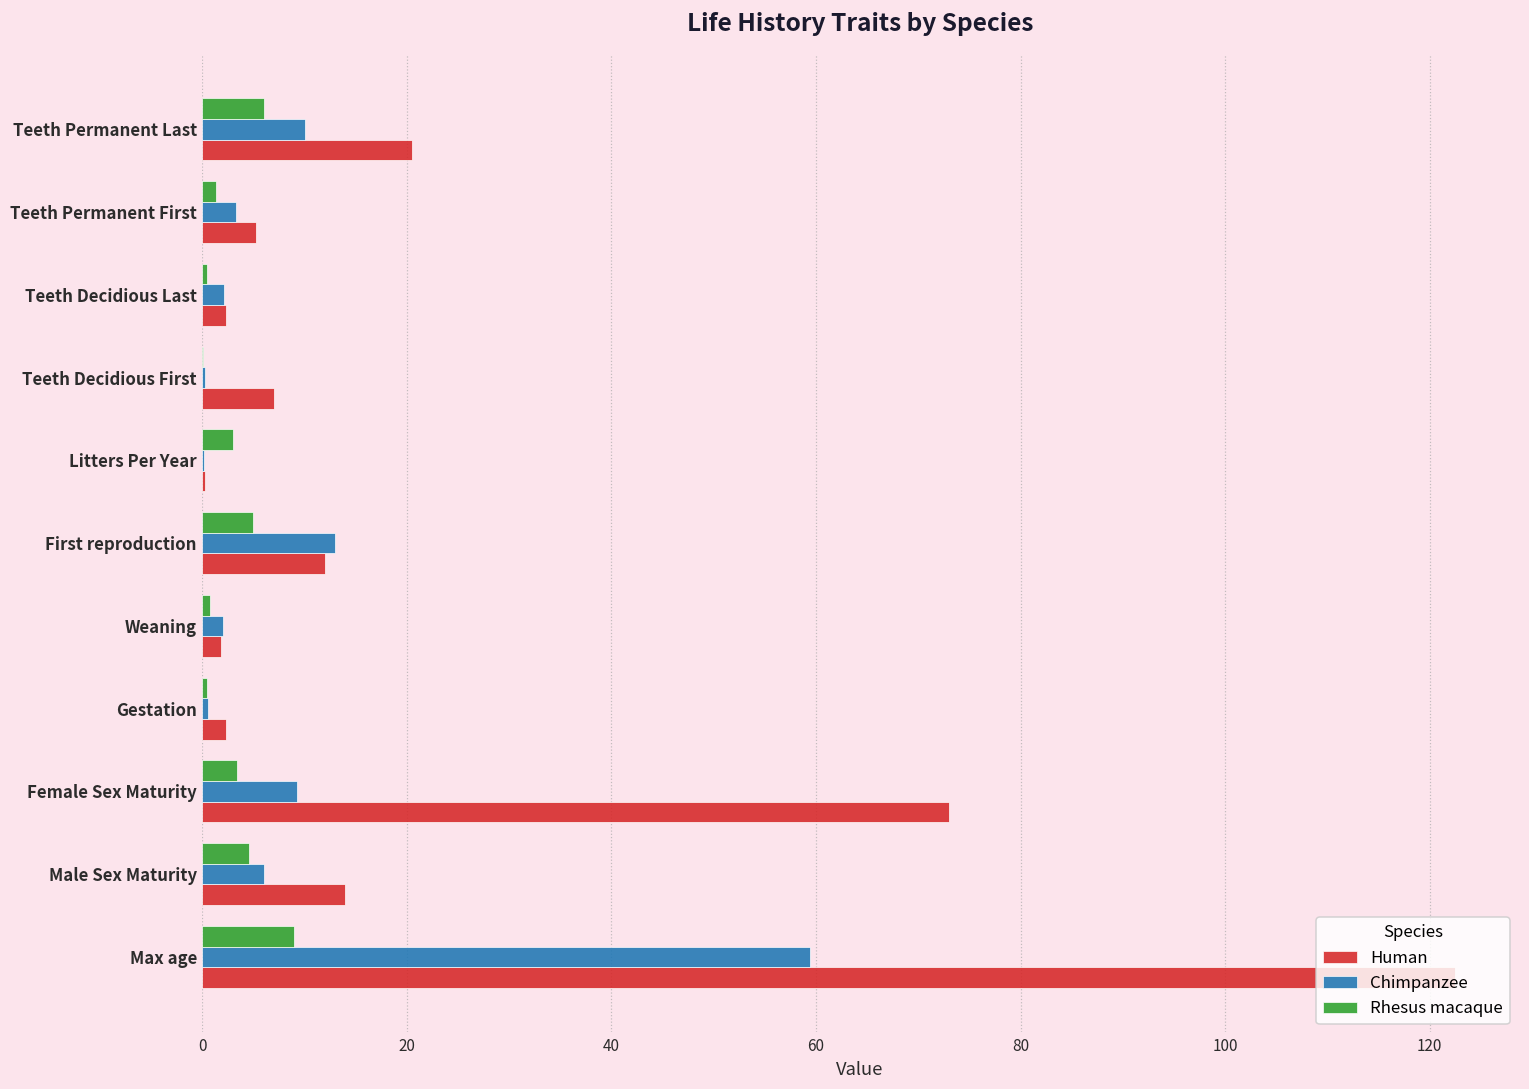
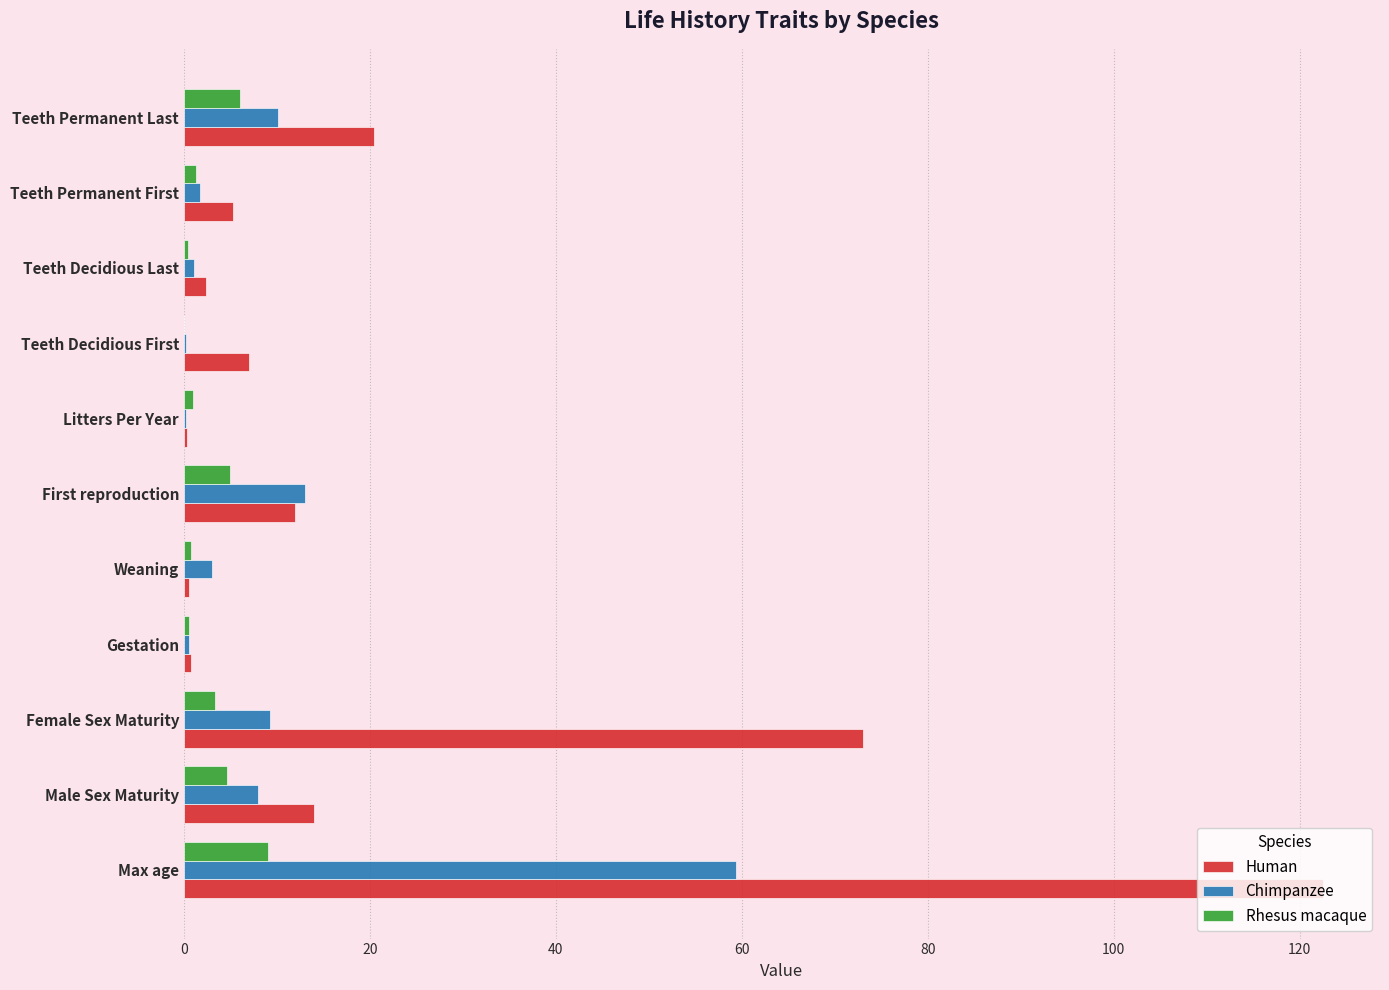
Chimpanzee, Teeth Permanent First: 3 -> 2
Chimpanzee, Teeth Decidious Last: 2 -> 1
Rhesus macaque, Litters Per Year: 3 -> 1
Chimpanzee, Weaning: 2 -> 3
Human, Weaning: 2 -> 1
Human, Gestation: 2 -> 1
Chimpanzee, Male Sex Maturity: 6 -> 8
